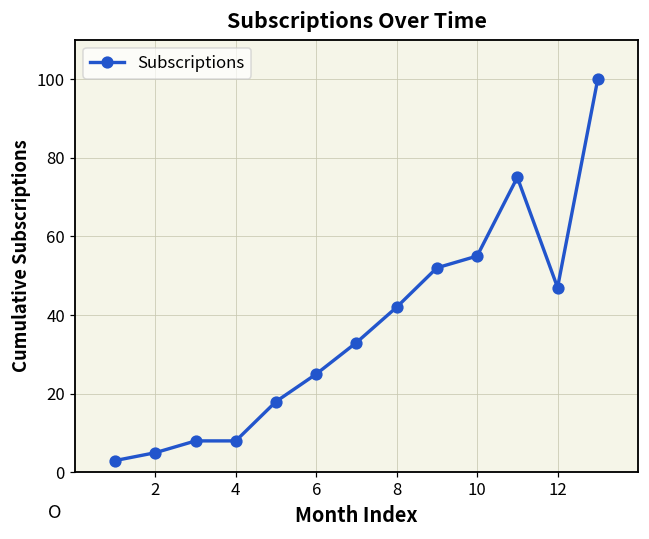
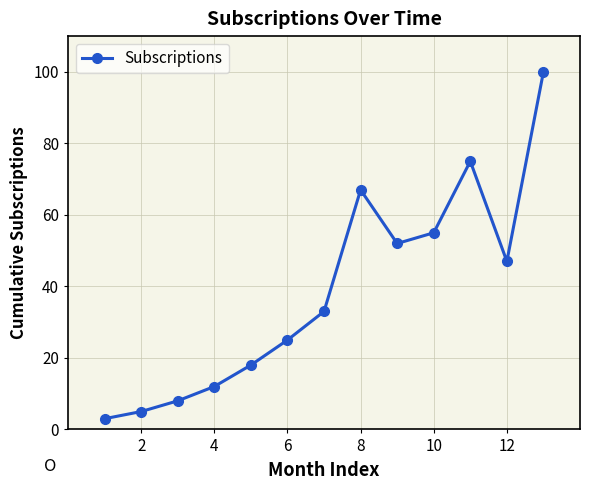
4: 8 -> 12
8: 42 -> 67
